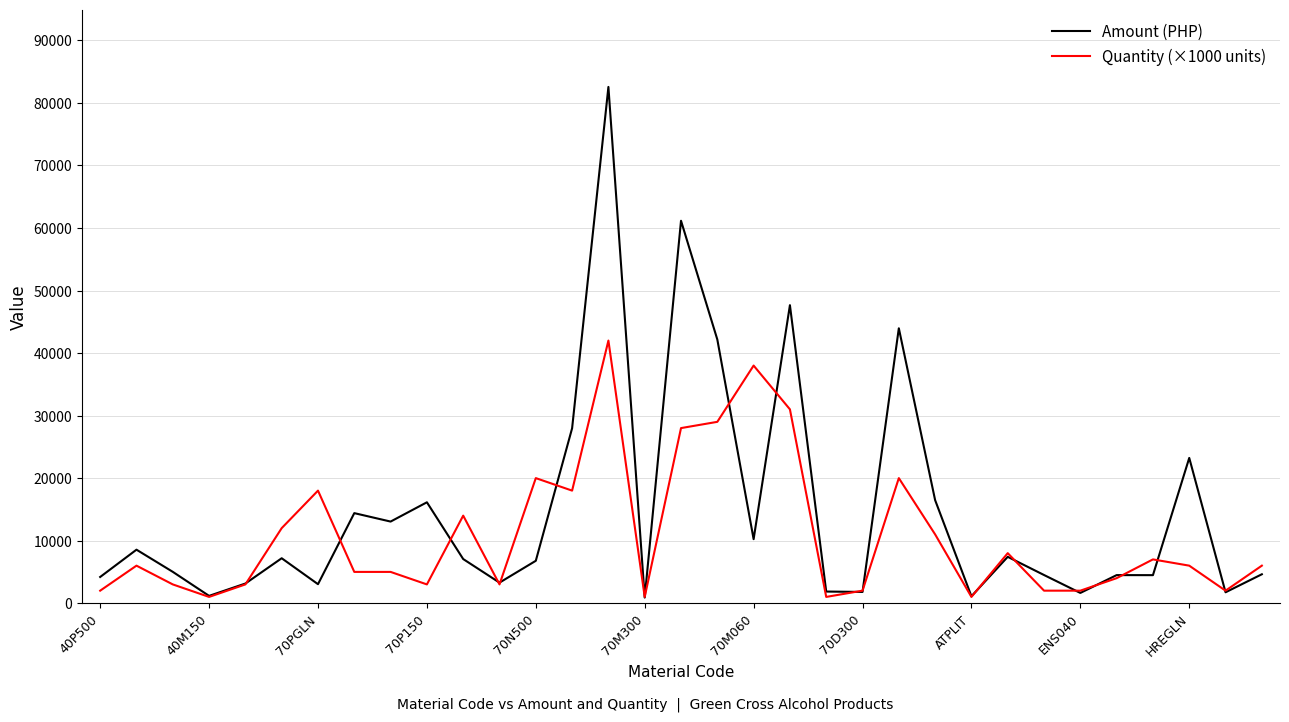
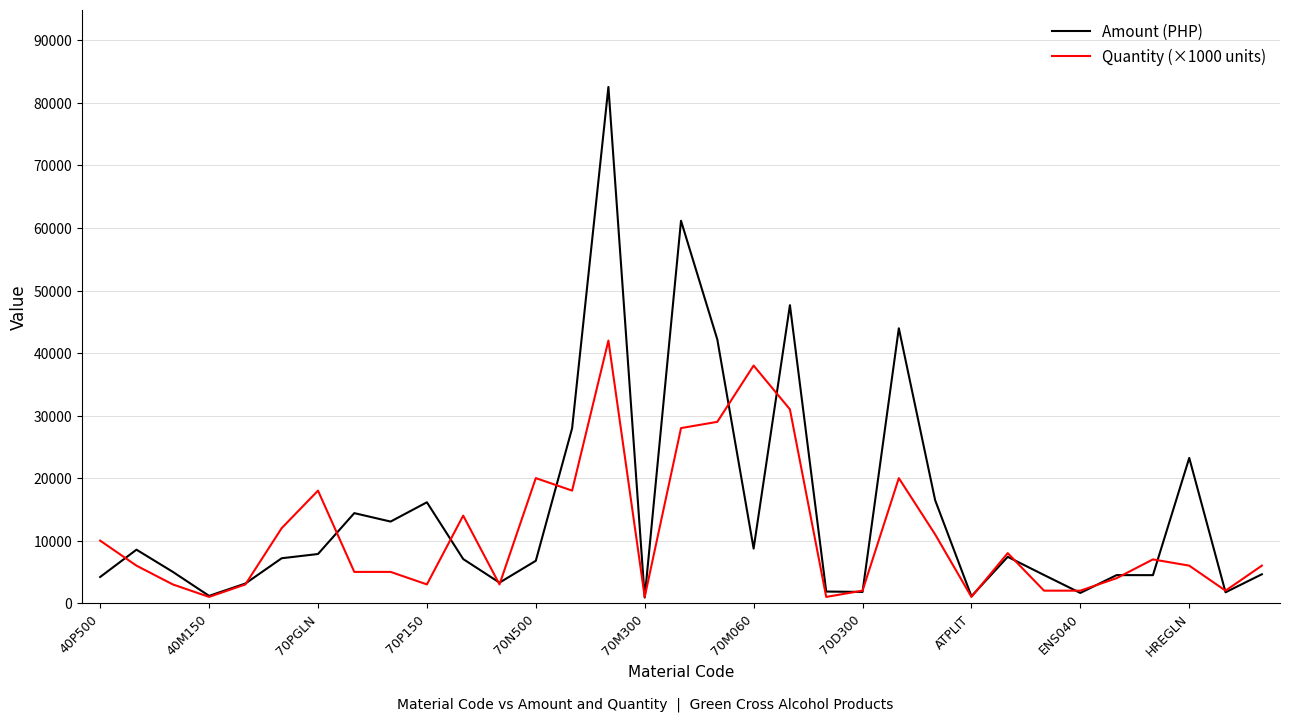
Quantity (×1000 units), 40P500: 2000 -> 10000
Amount (PHP), 70PGLN: 3000 -> 8000
Amount (PHP), 70M060: 10000 -> 9000
